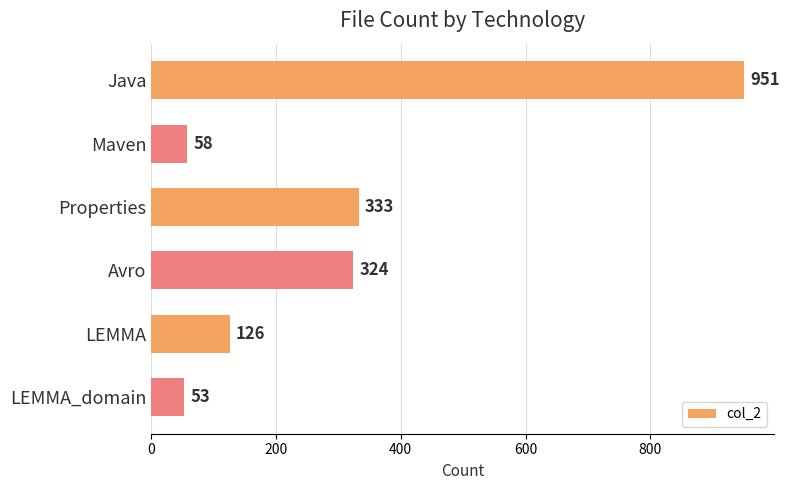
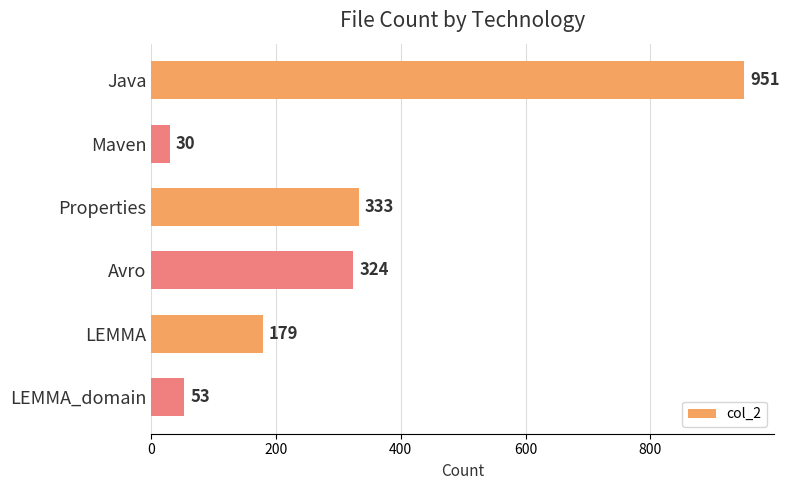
Maven: 58 -> 30
LEMMA: 126 -> 179
